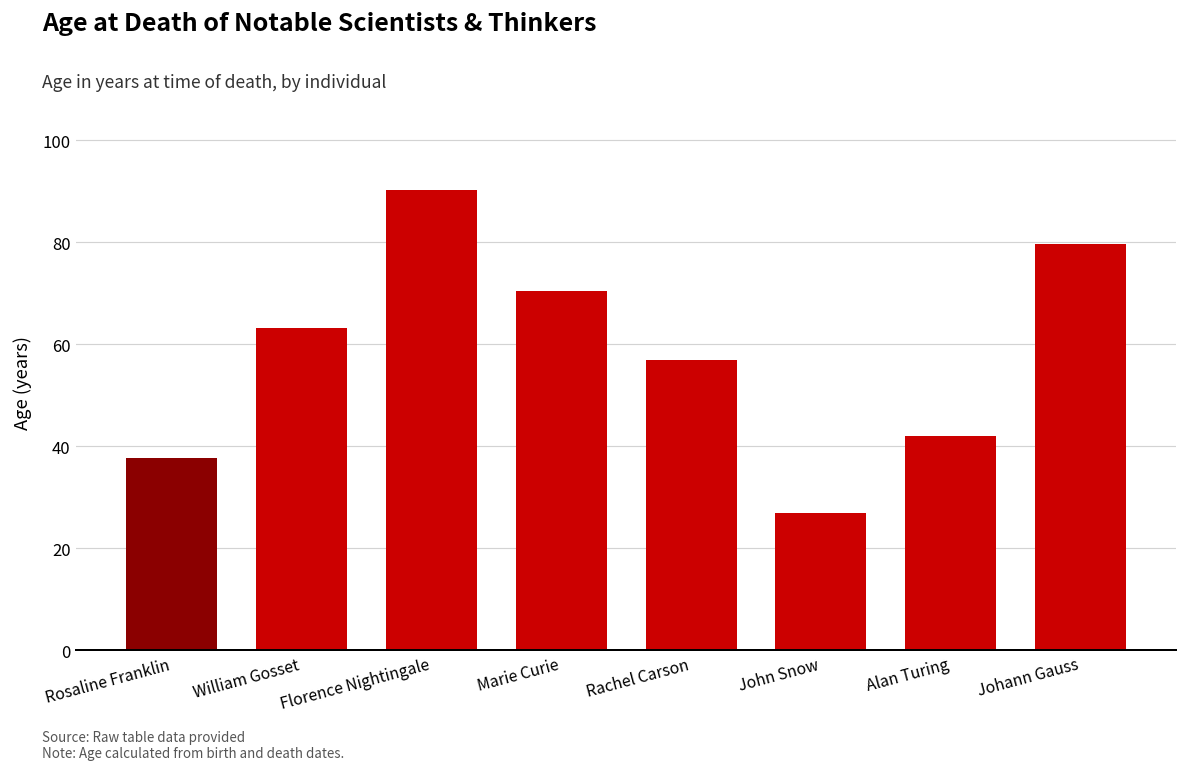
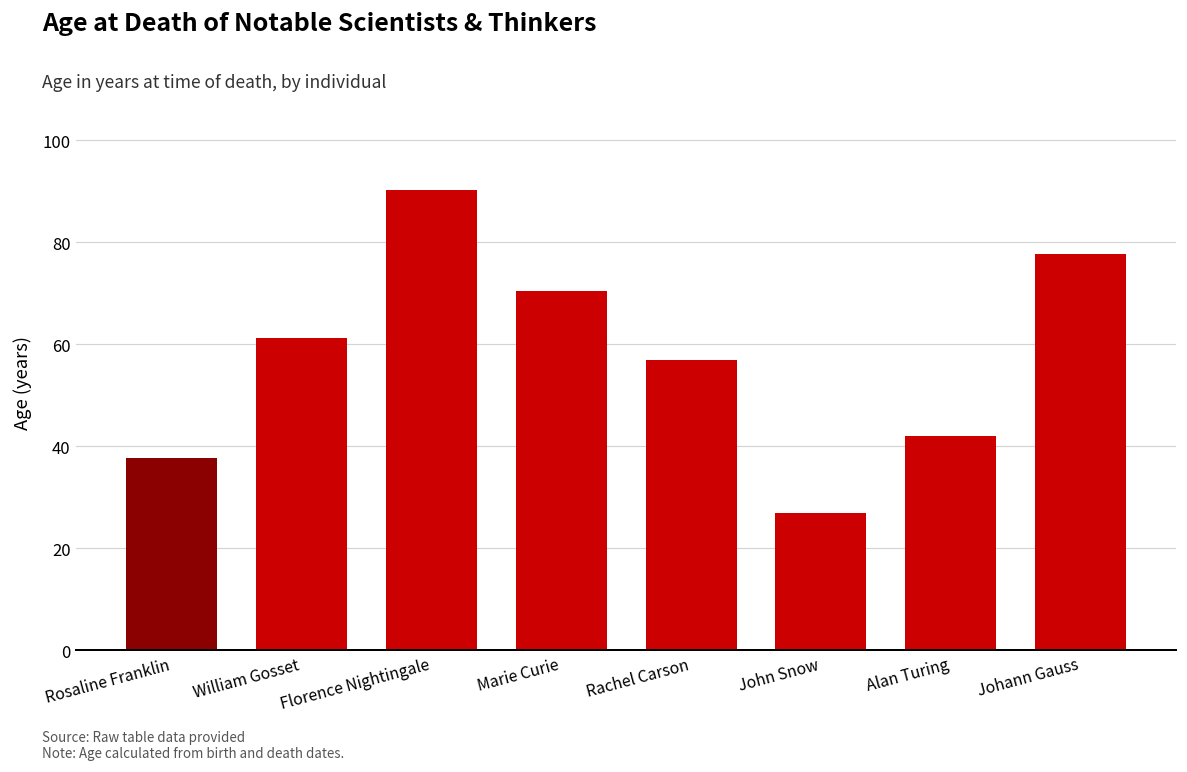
William Gosset: 63 -> 61
Johann Gauss: 80 -> 78
